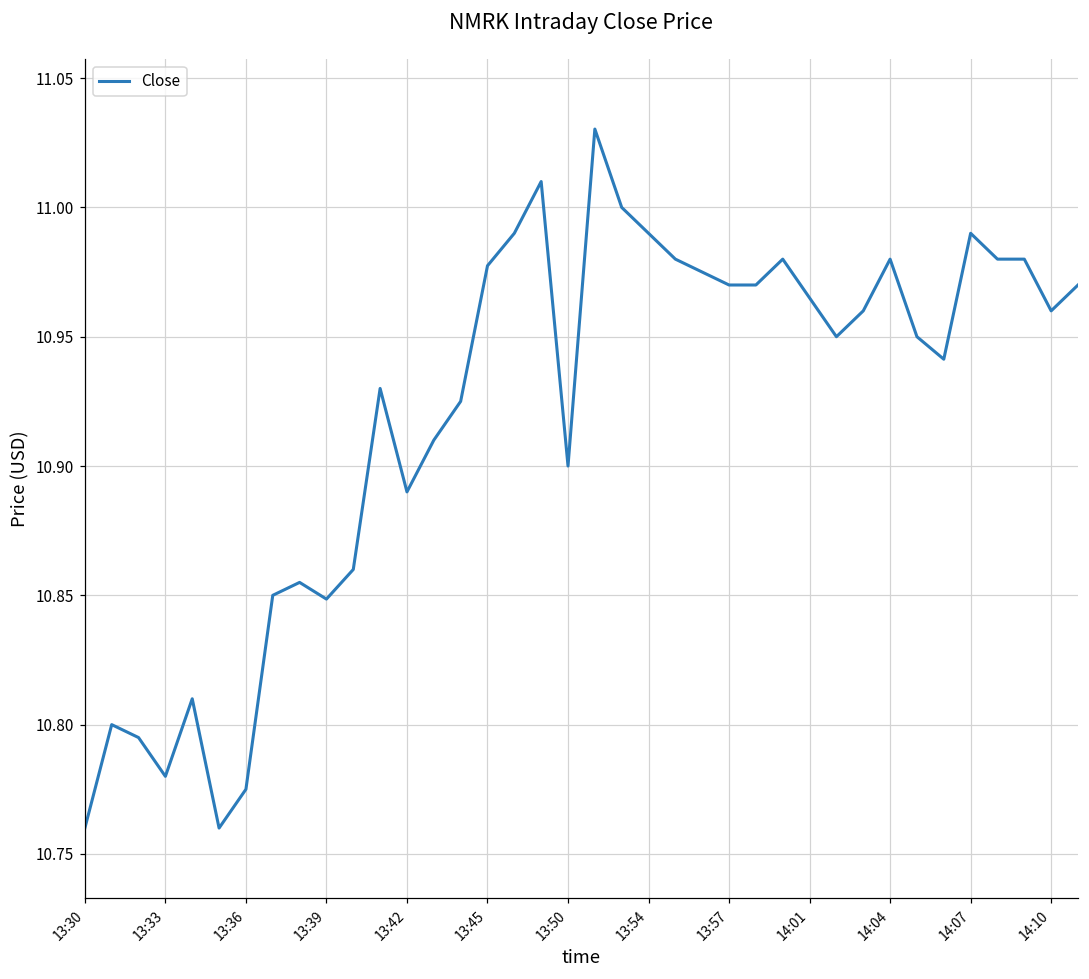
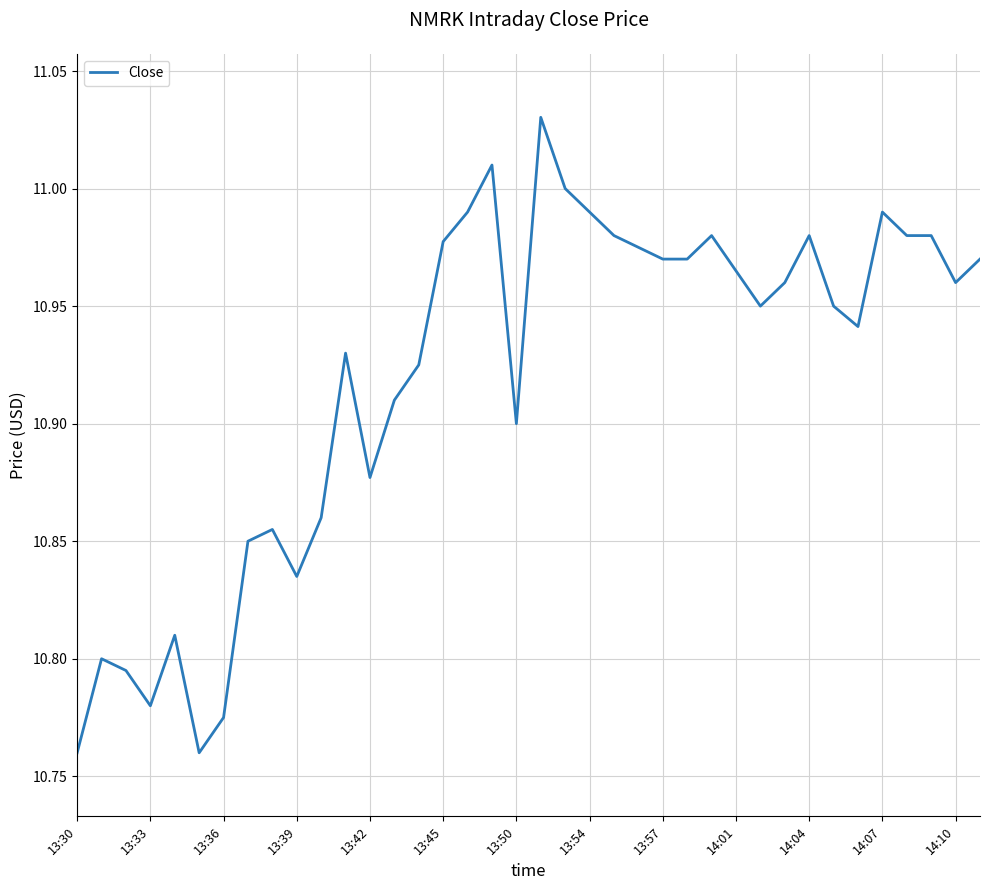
13:39: 10.849 -> 10.835
13:42: 10.890 -> 10.877
